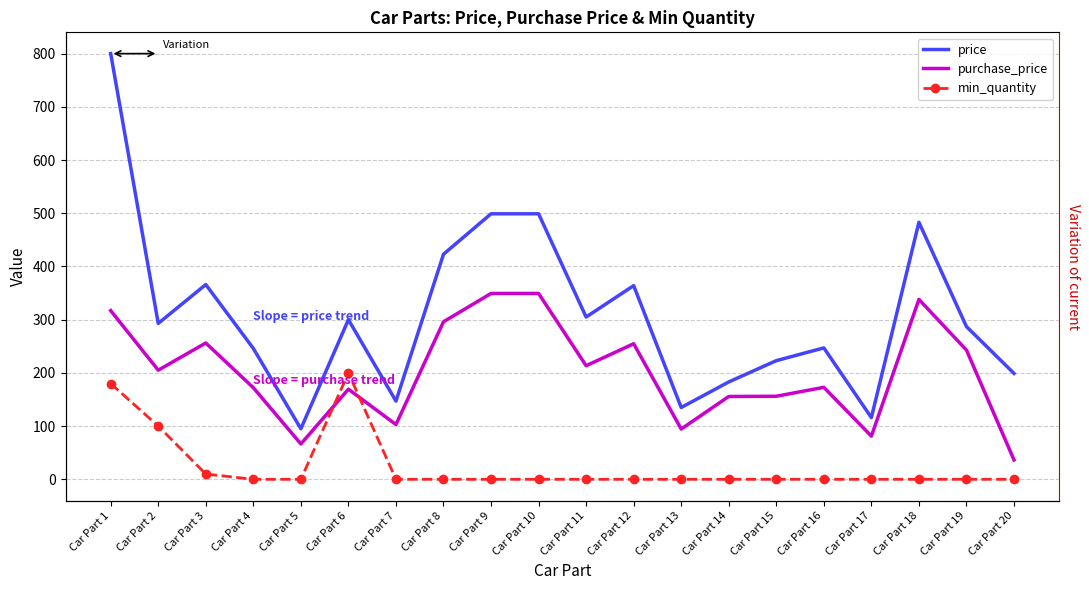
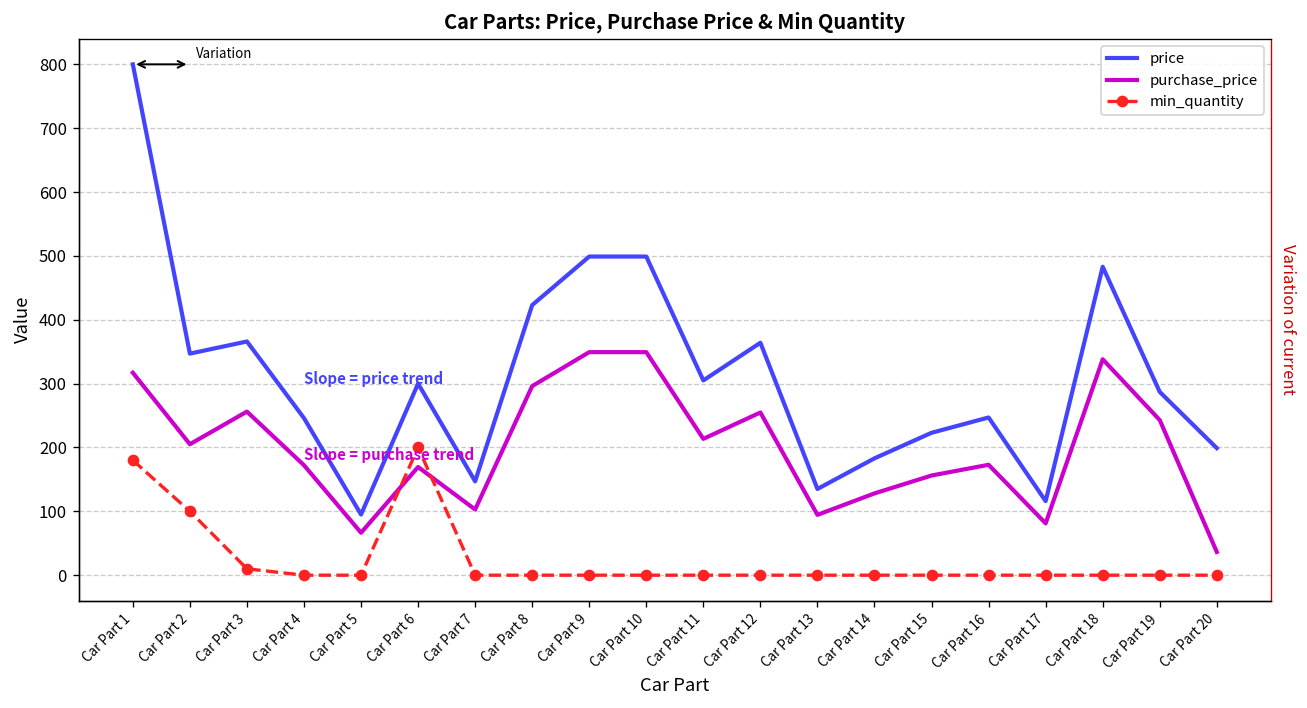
price, Car Part 2: 290 -> 350
purchase_price, Car Part 14: 160 -> 130
